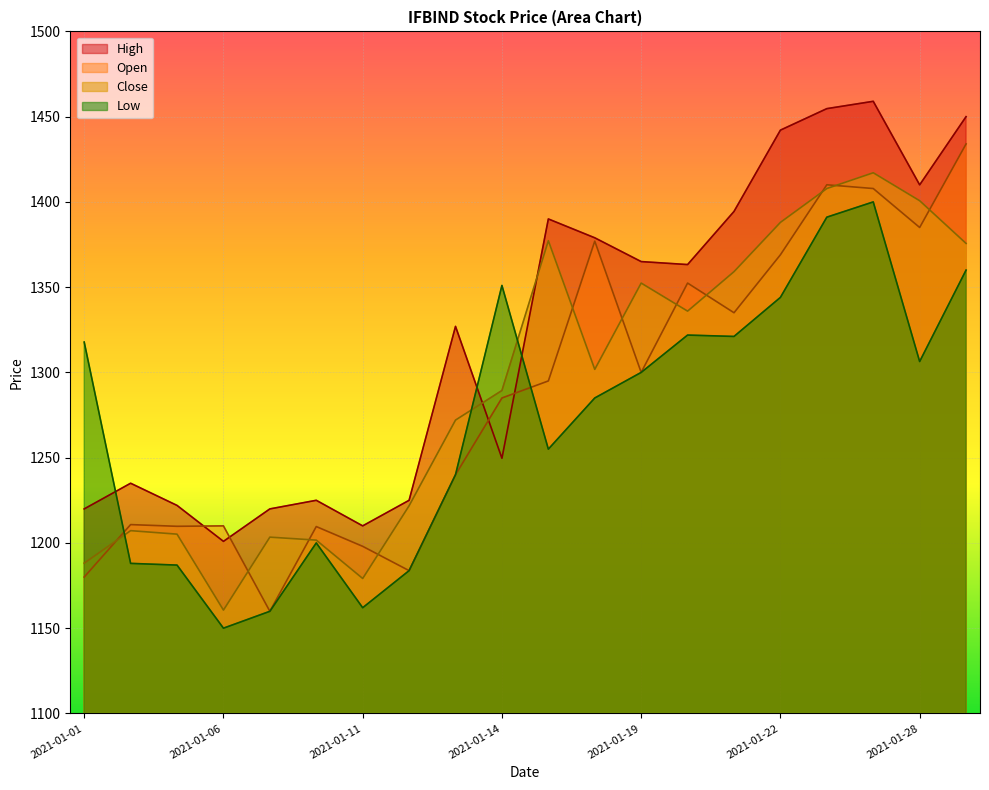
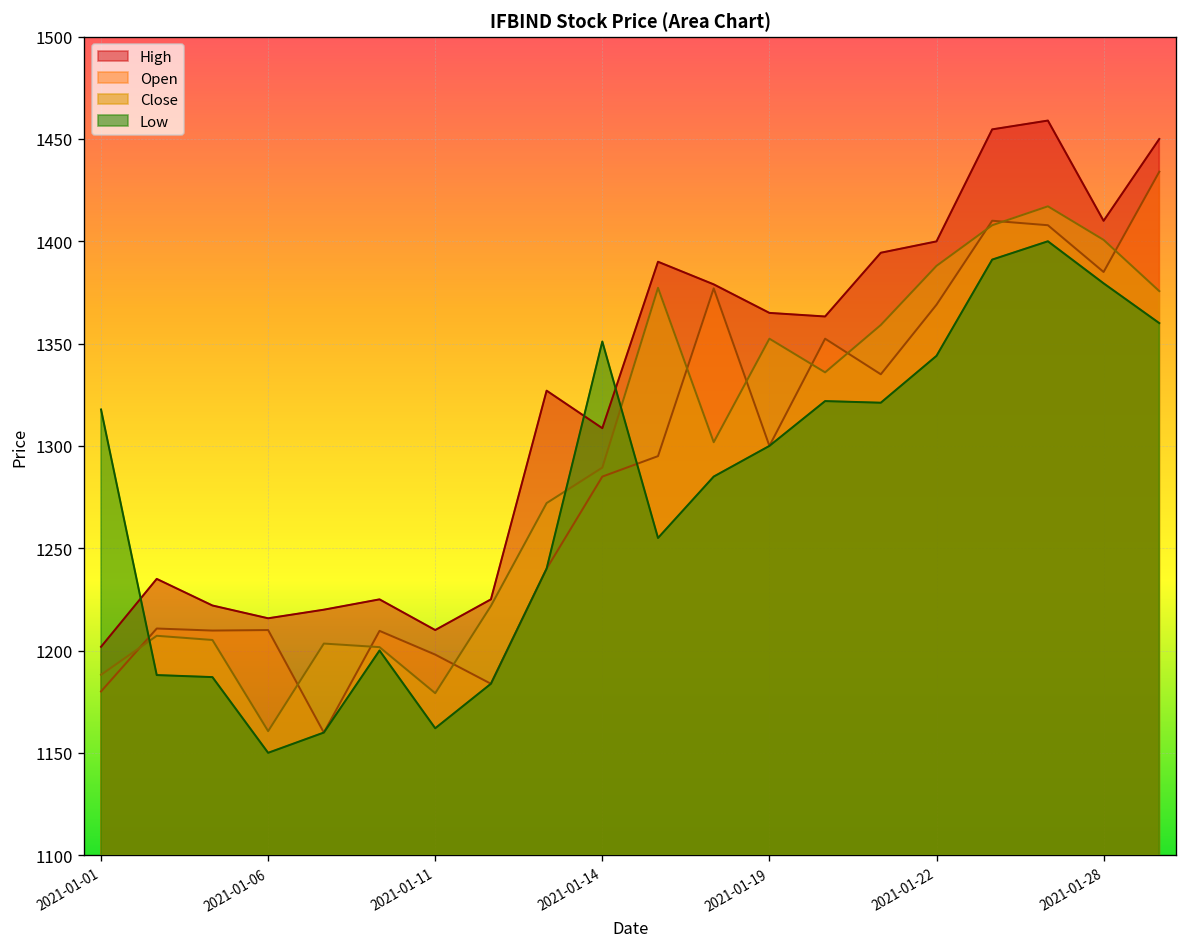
High, 2021-01-01: 1220 -> 1202
High, 2021-01-06: 1201 -> 1216
High, 2021-01-14: 1250 -> 1309
High, 2021-01-22: 1442 -> 1400
Low, 2021-01-28: 1306 -> 1379
